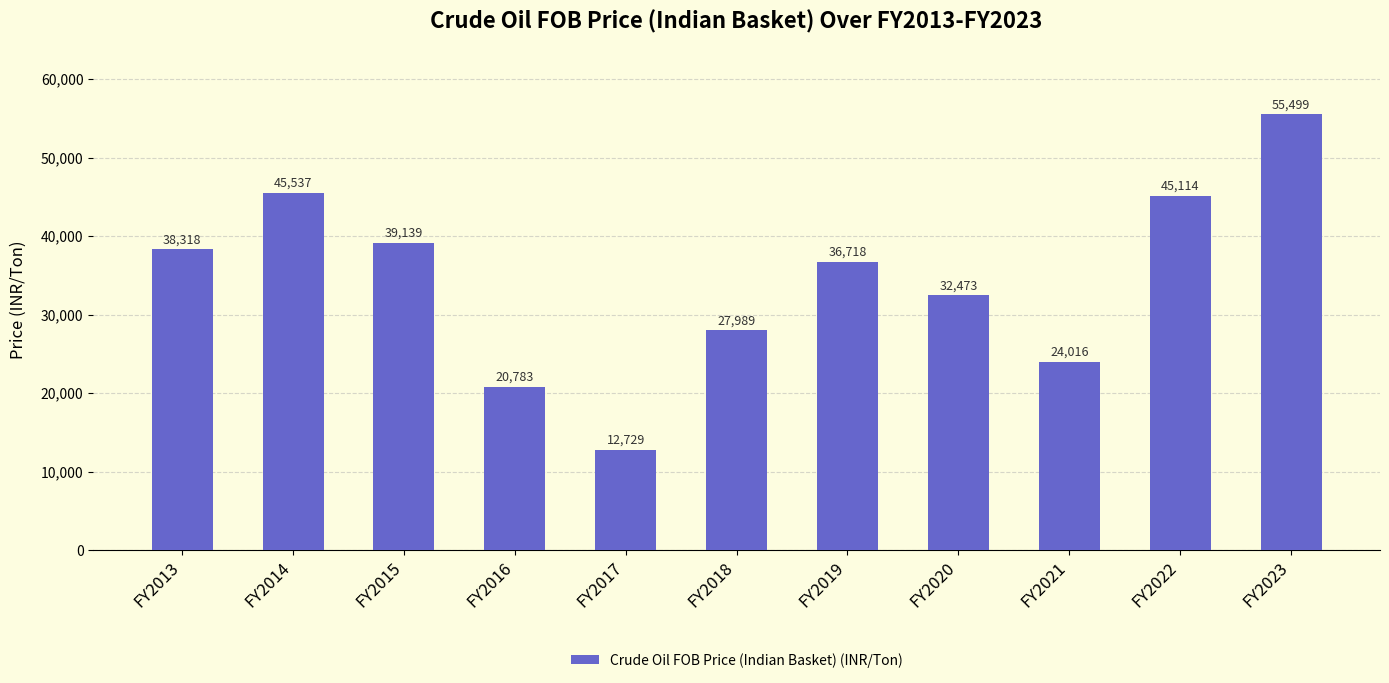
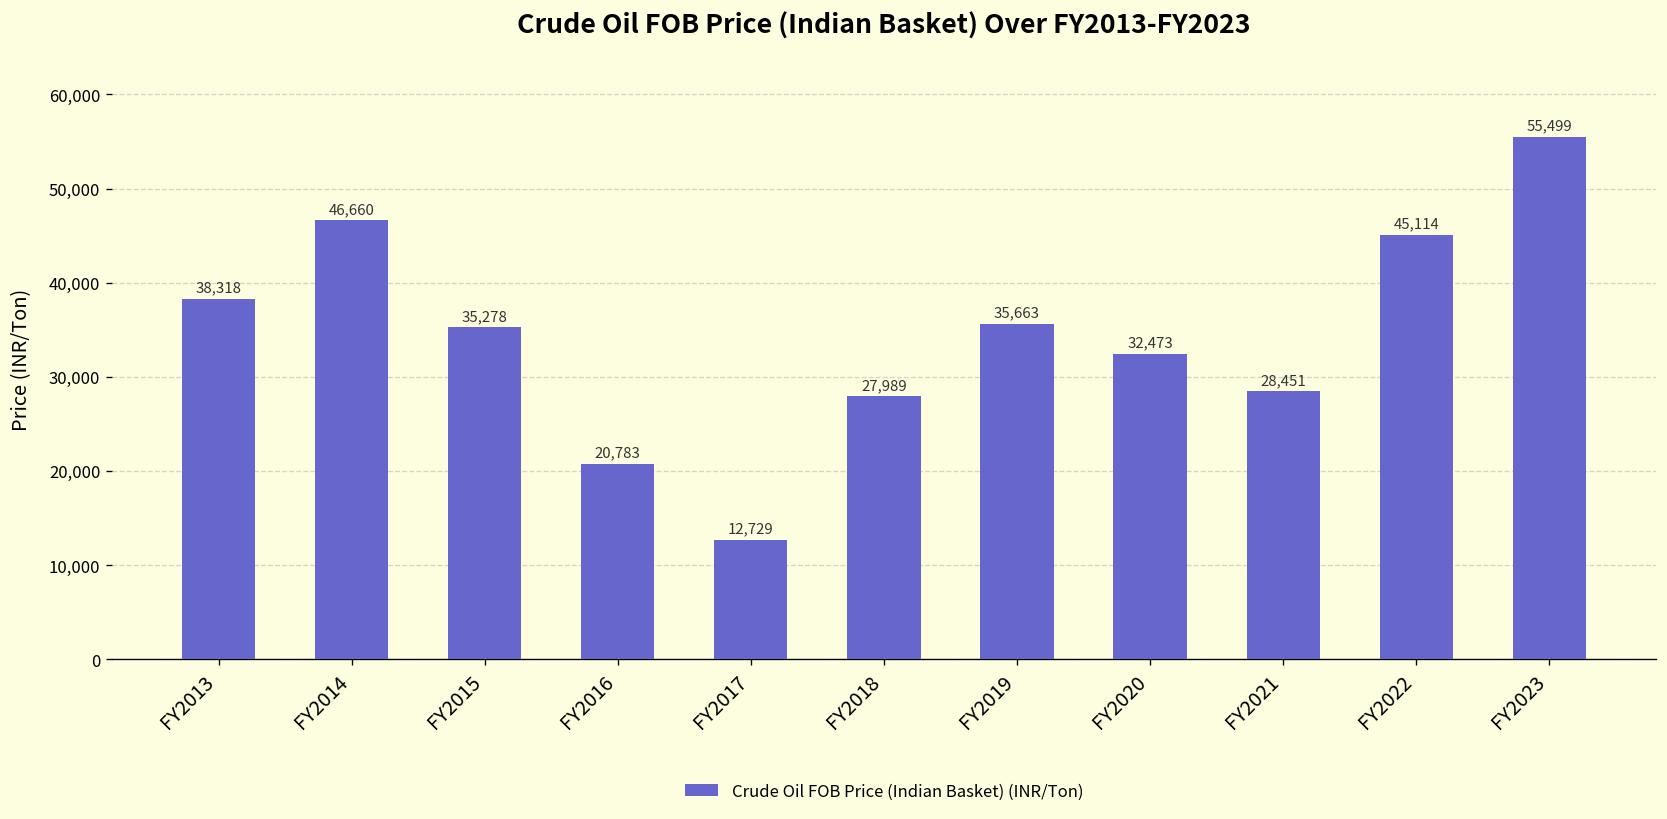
FY2014: 45,537 -> 46,660
FY2015: 39,139 -> 35,278
FY2019: 36,718 -> 35,663
FY2021: 24,016 -> 28,451
